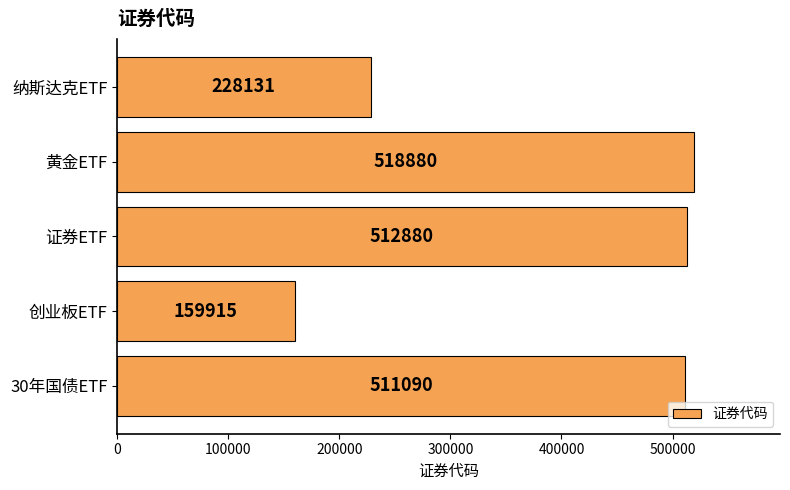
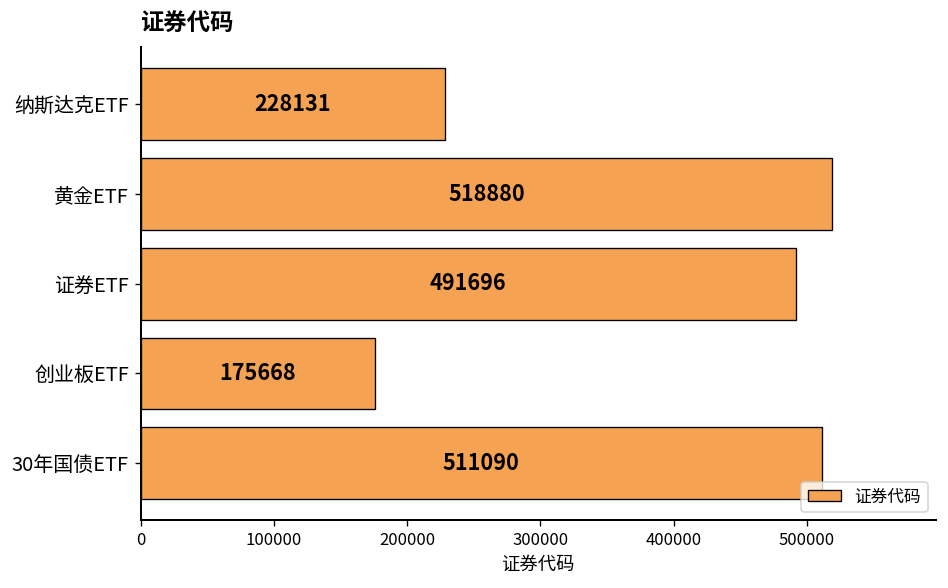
证券ETF: 512880 -> 491696
创业板ETF: 159915 -> 175668
